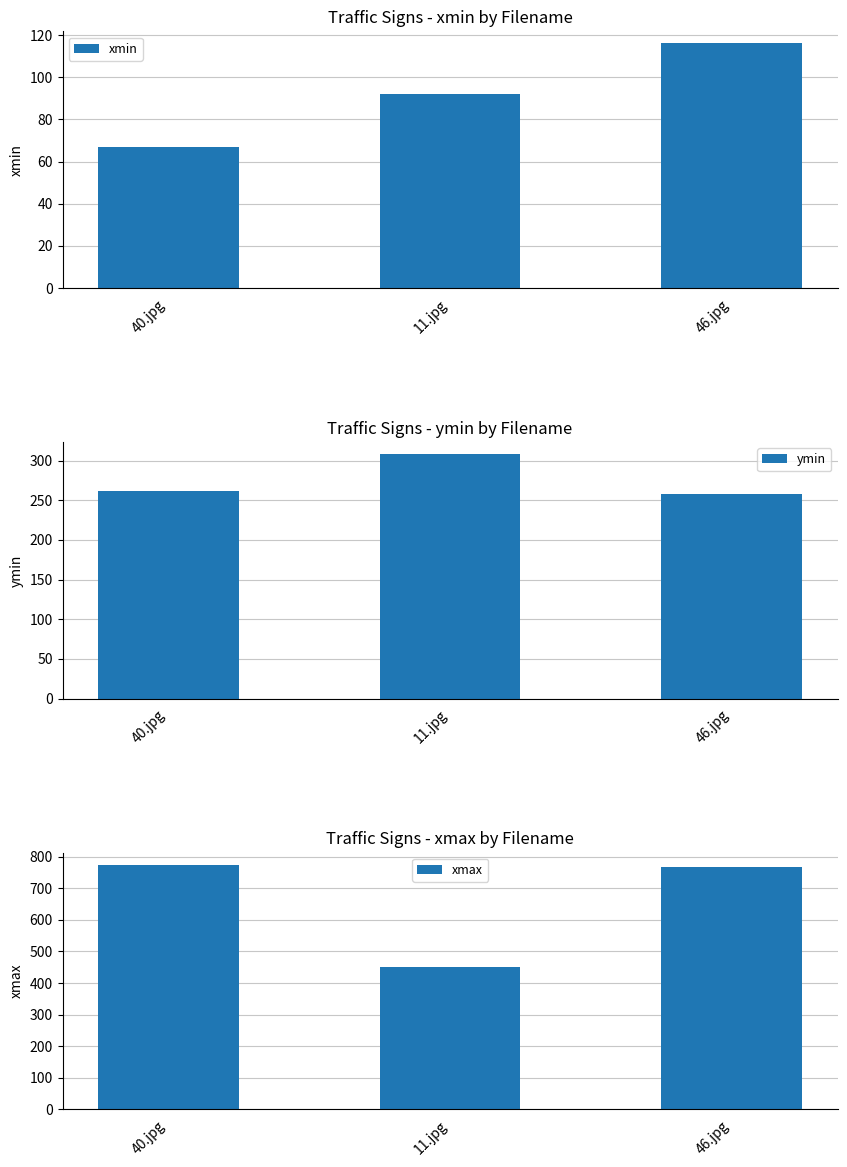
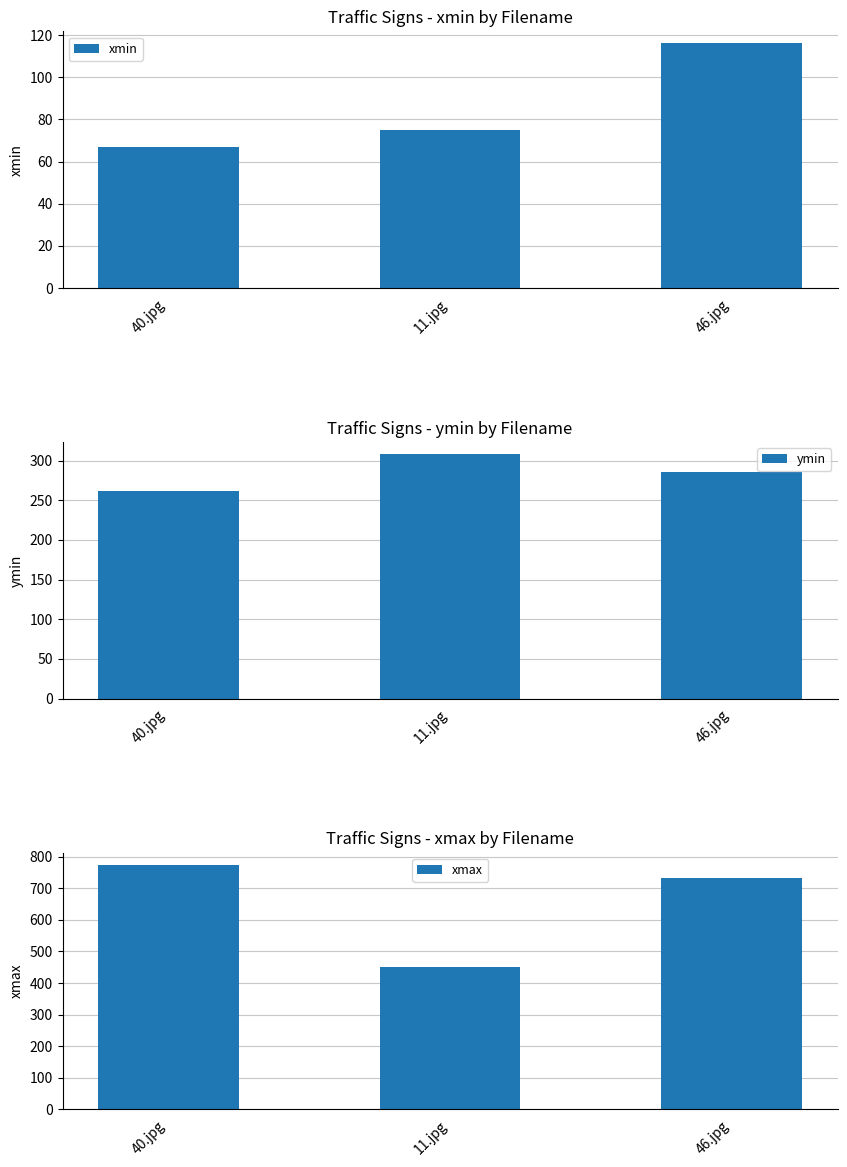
Traffic Signs - xmin by Filename, 11.jpg: 92 -> 75
Traffic Signs - ymin by Filename, 46.jpg: 260 -> 290
Traffic Signs - xmax by Filename, 46.jpg: 770 -> 730
